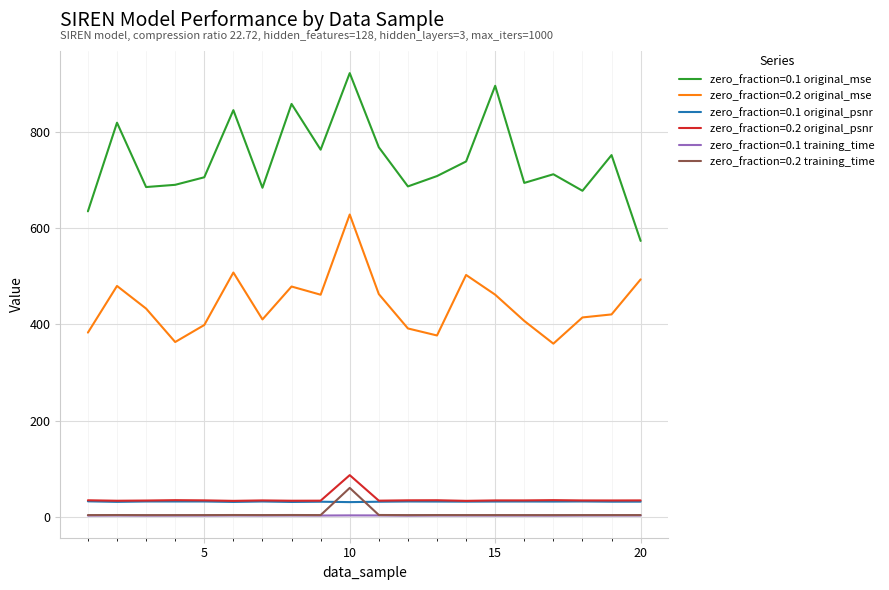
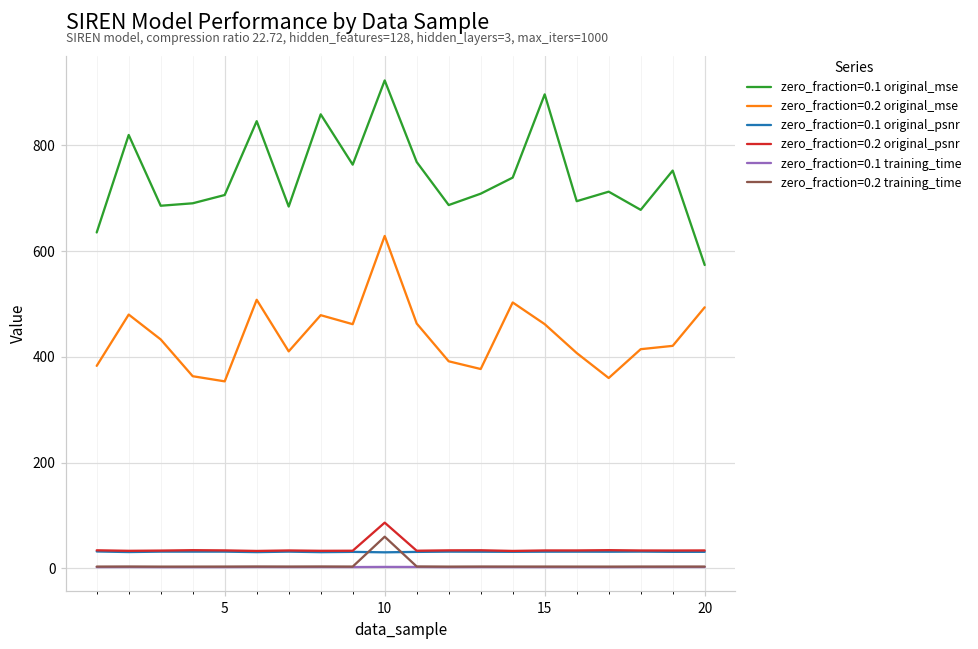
zero_fraction=0.2 original_mse, 5: 400 -> 350
